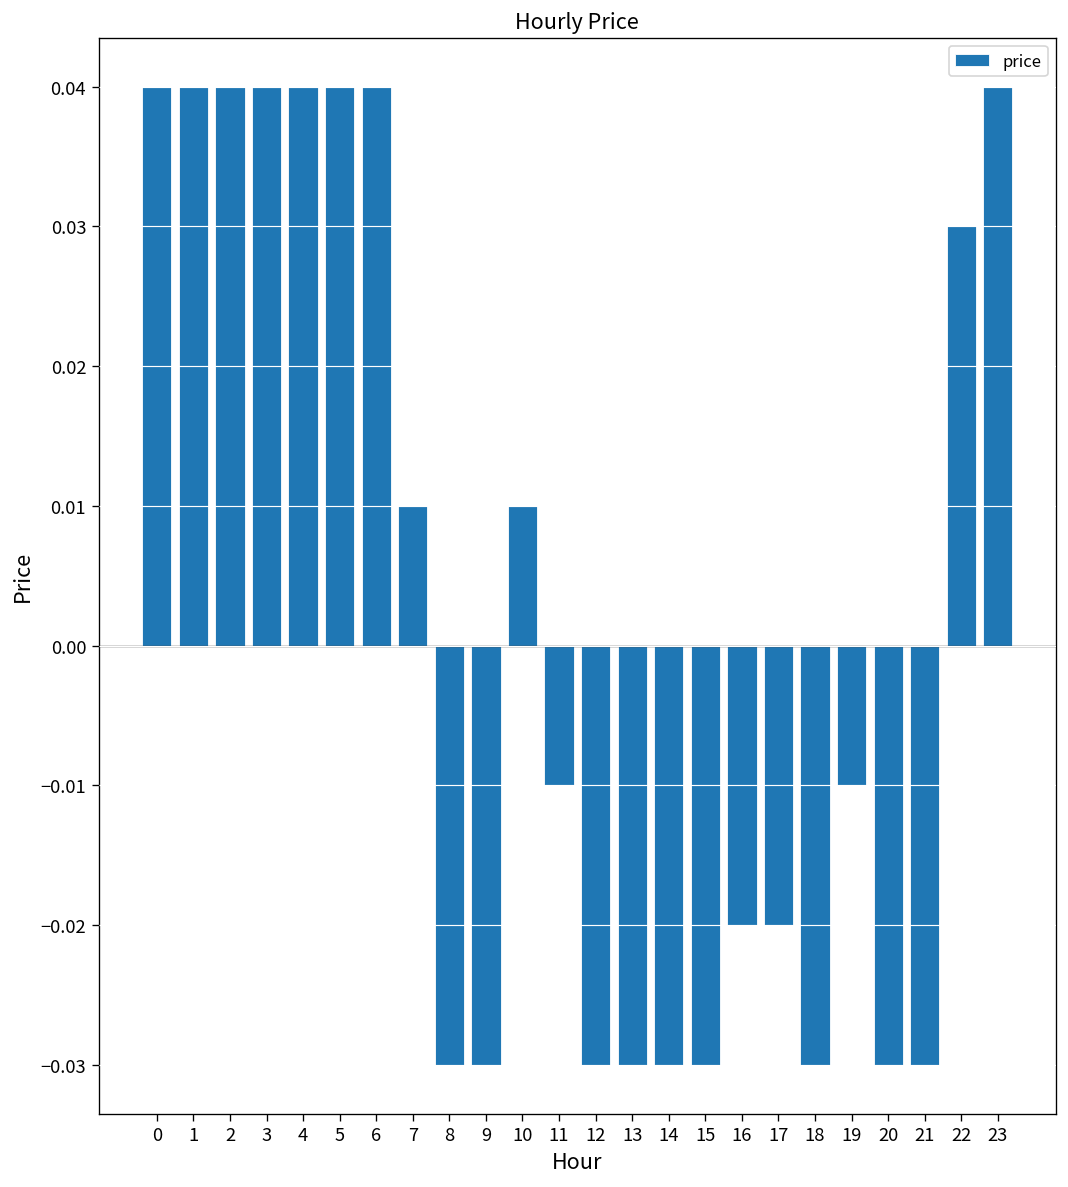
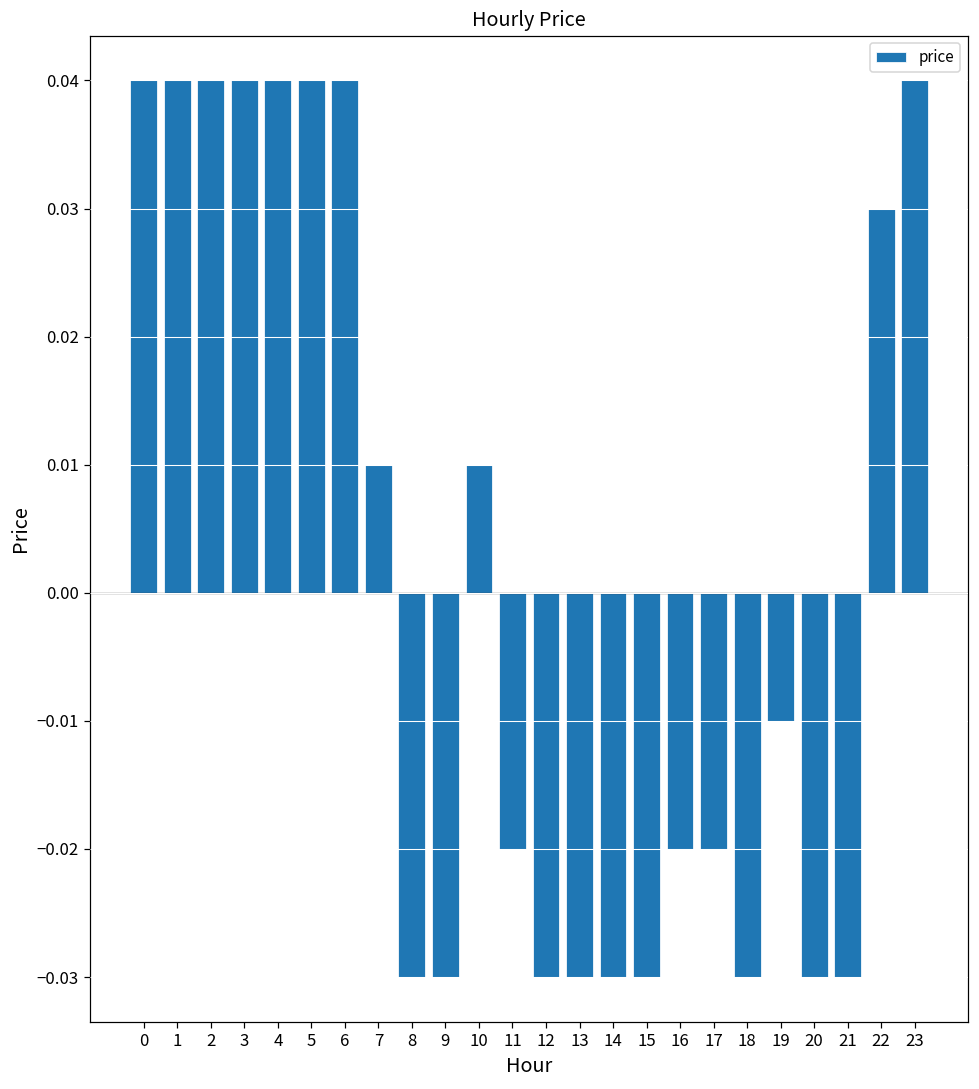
11: -0.01 -> -0.02
